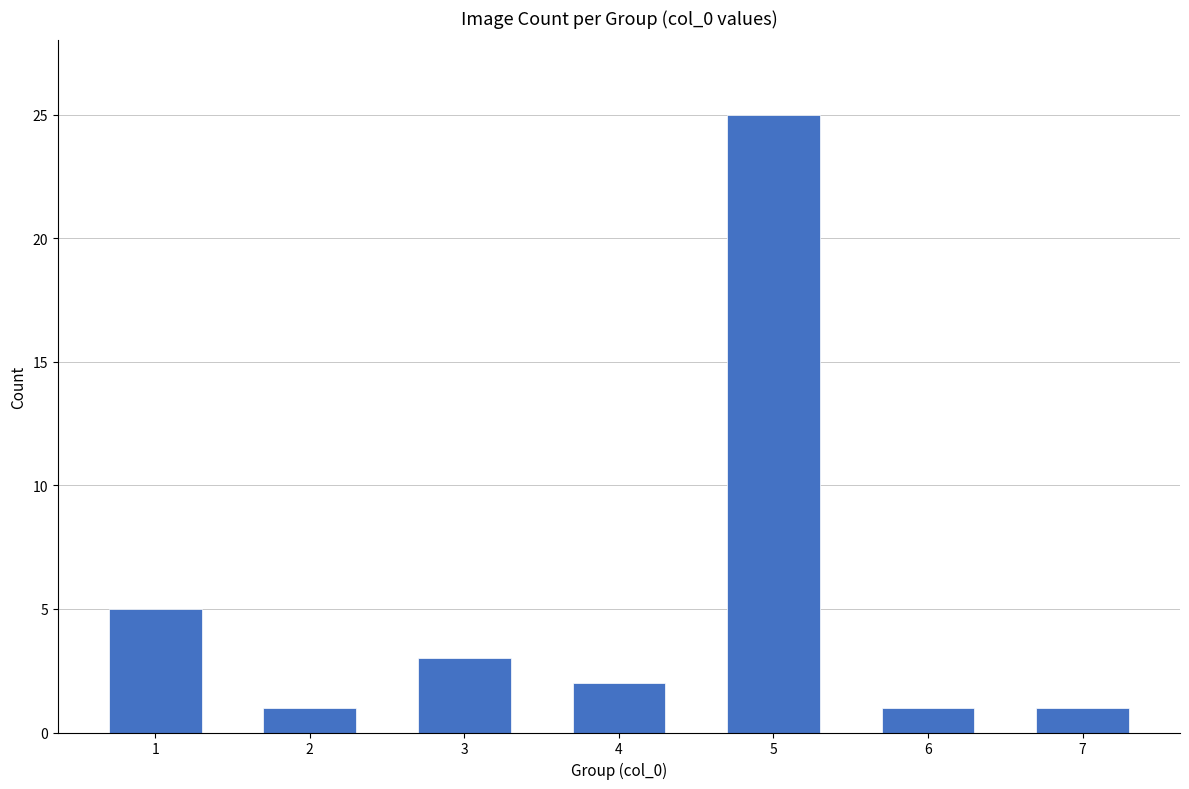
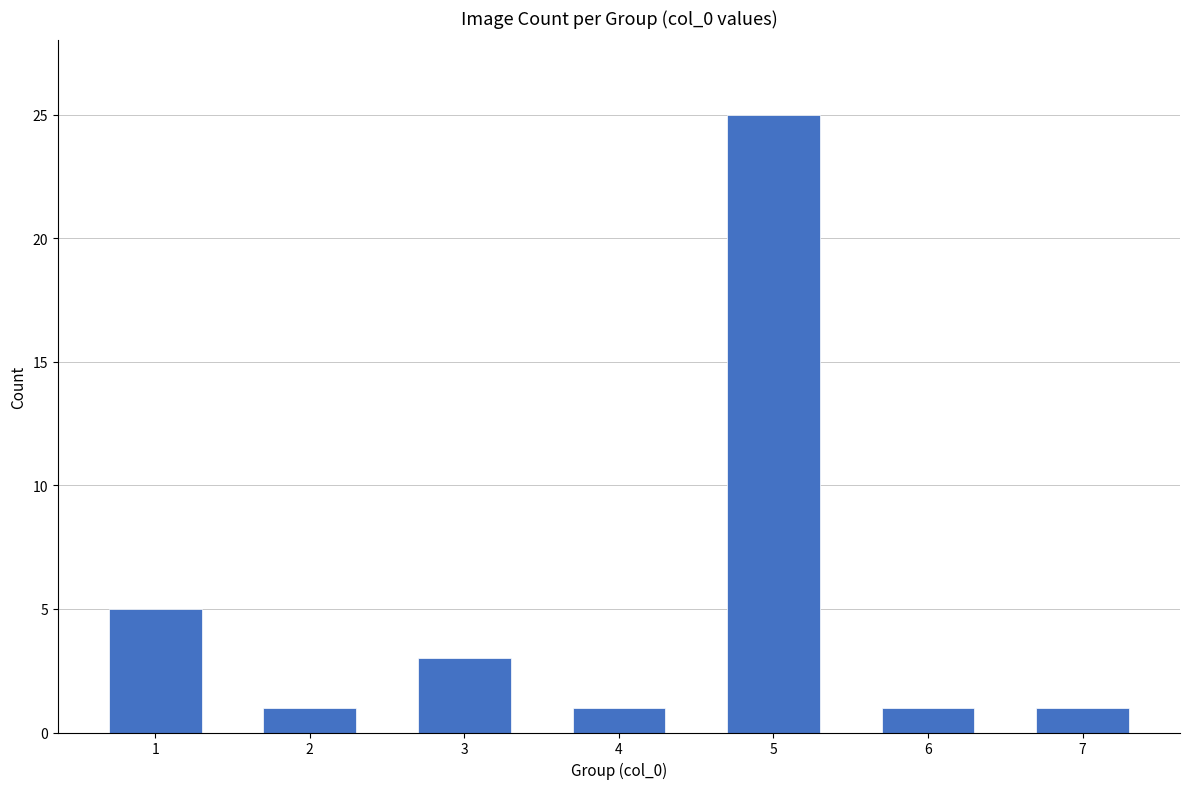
4: 2 -> 1
